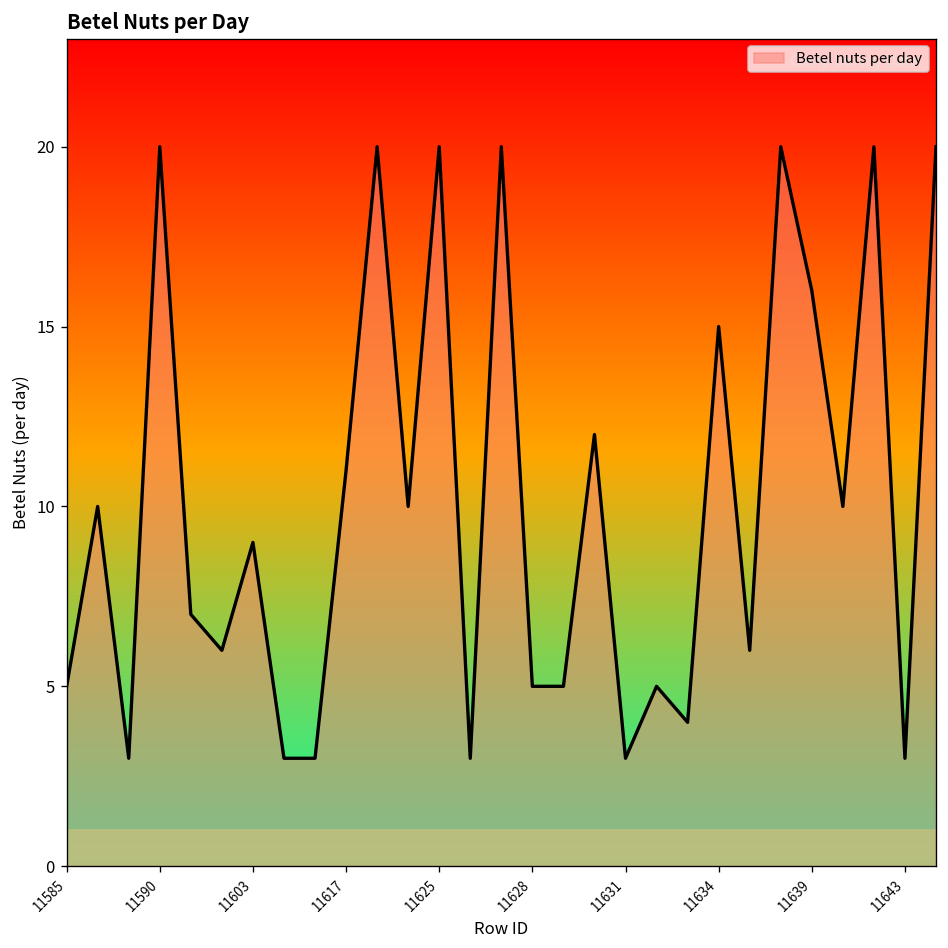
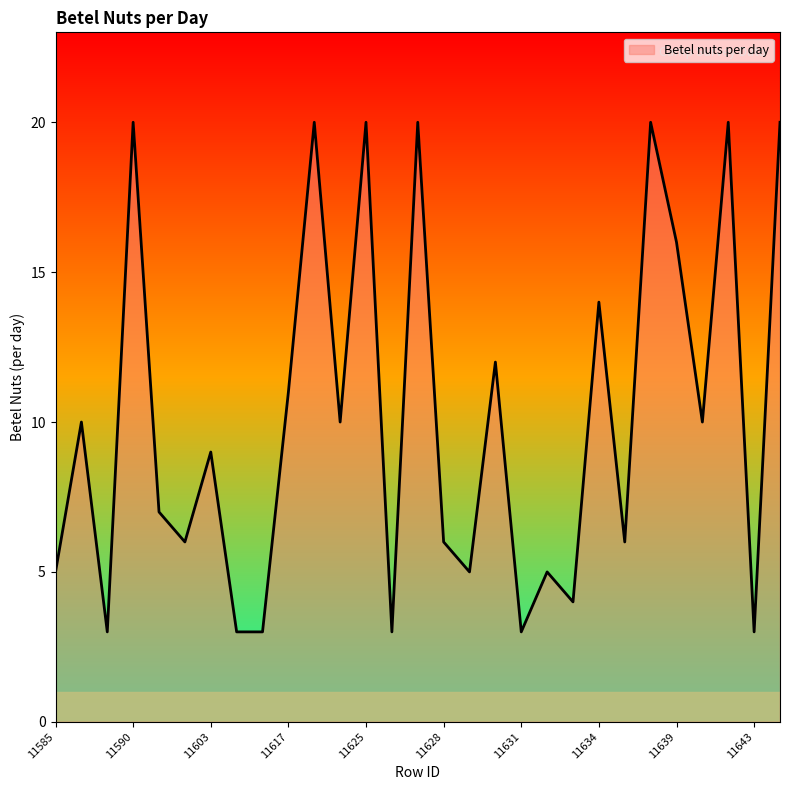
11628: 5 -> 6
11634: 15 -> 14
